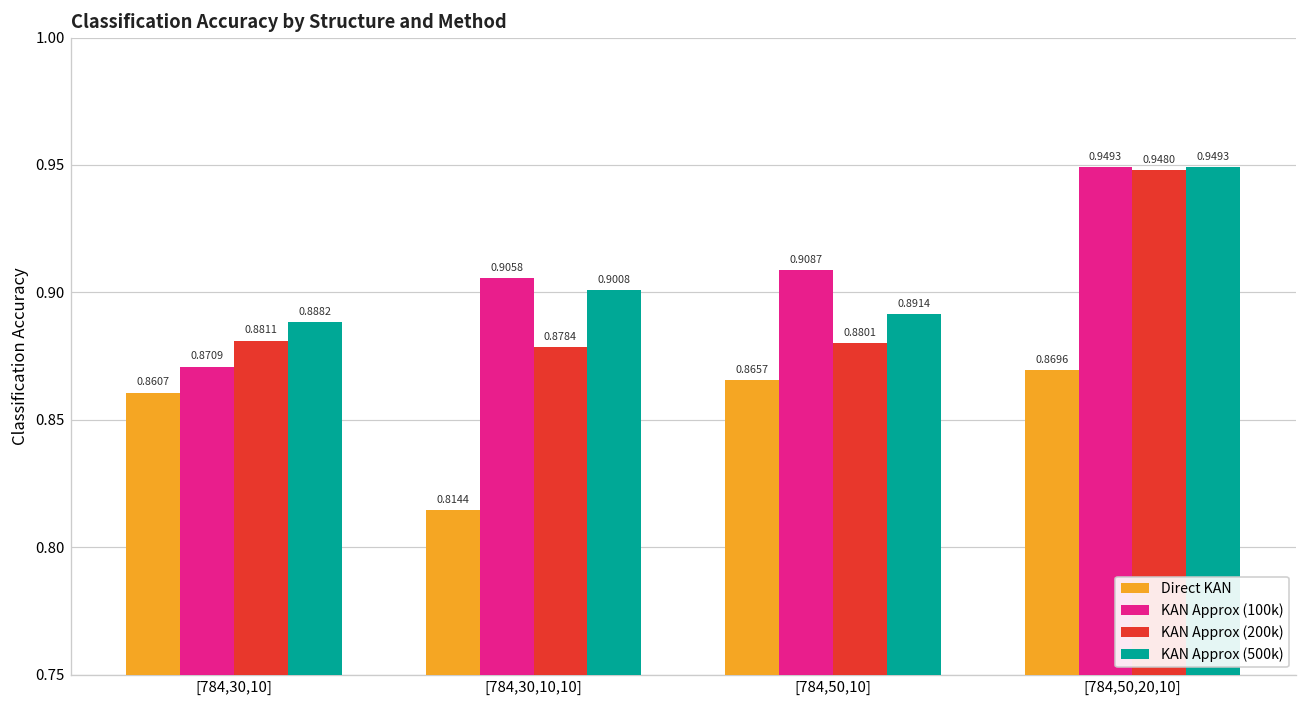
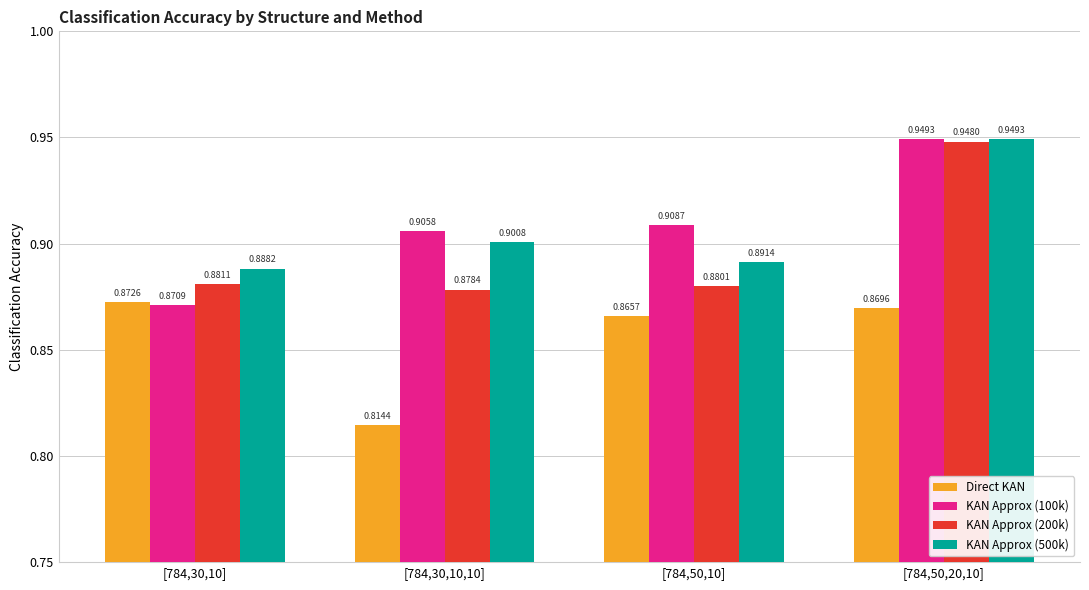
Direct KAN, [784,30,10]: 0.8607 -> 0.8726
